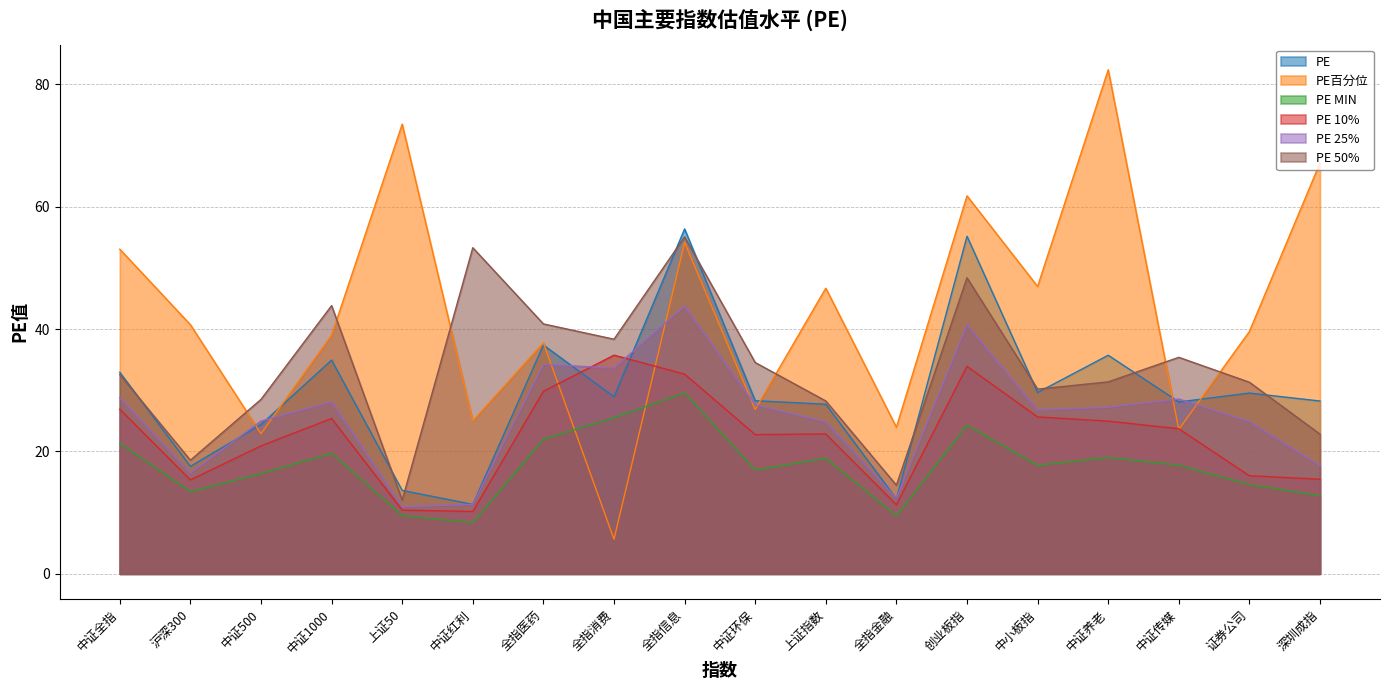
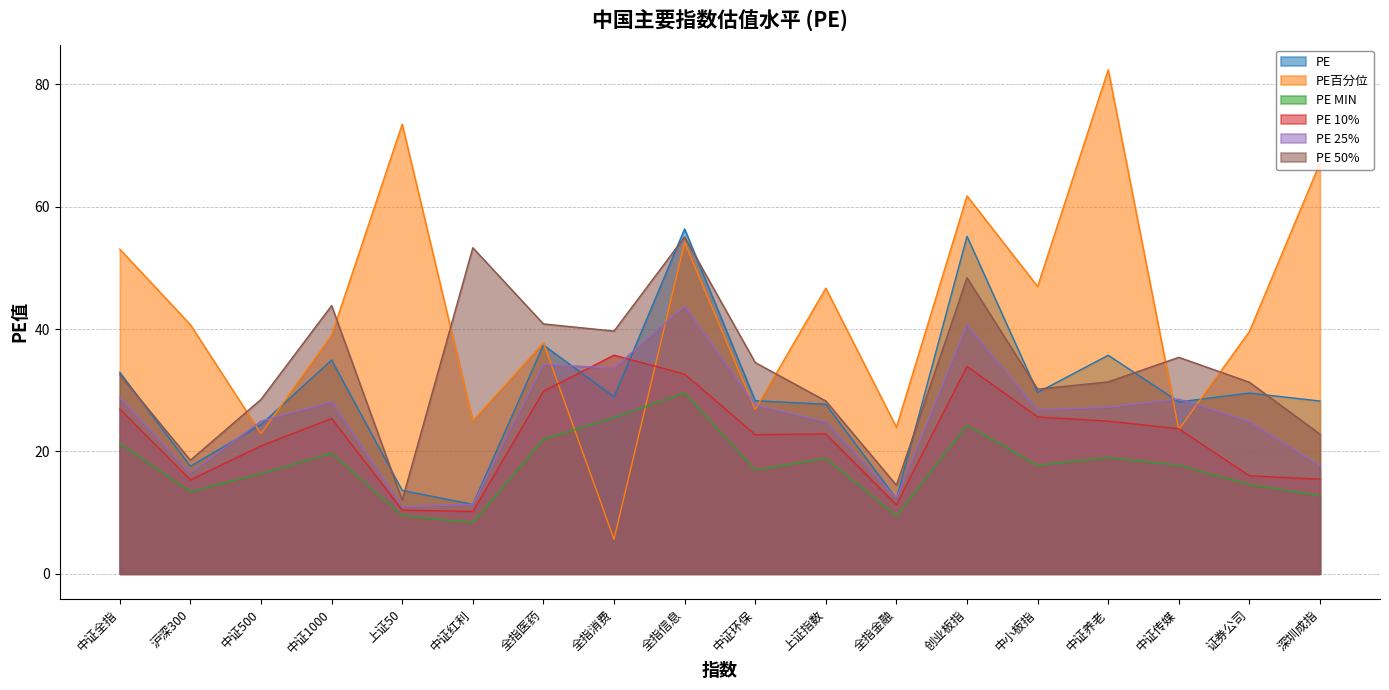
PE 50%, 全指消费: 38 -> 40
